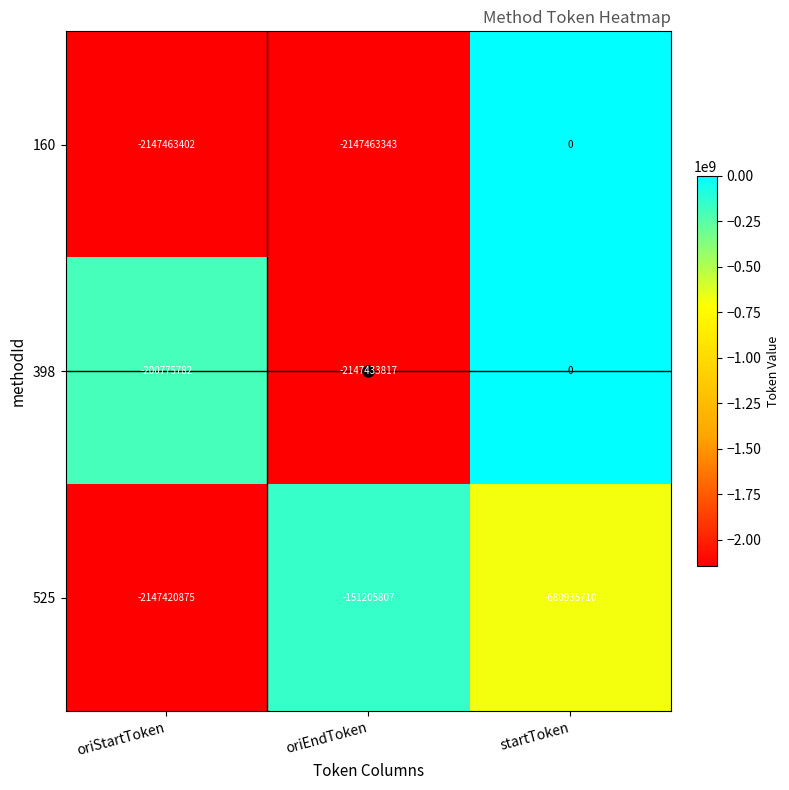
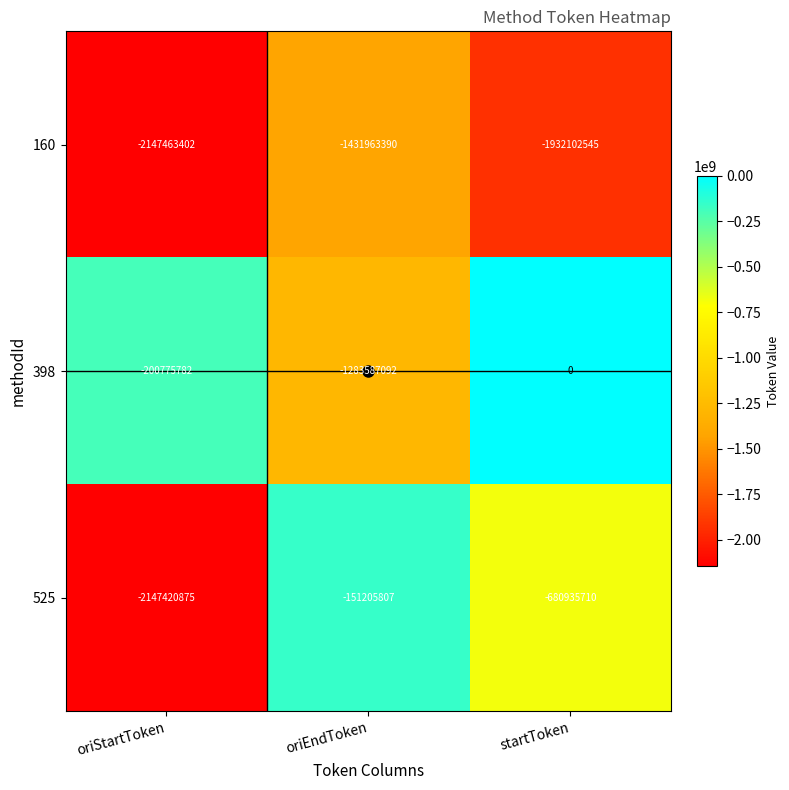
160, oriEndToken: -2147463343 -> -1431963390
160, startToken: 0 -> -1932102545
398, oriEndToken: -2147433817 -> -1283587092
